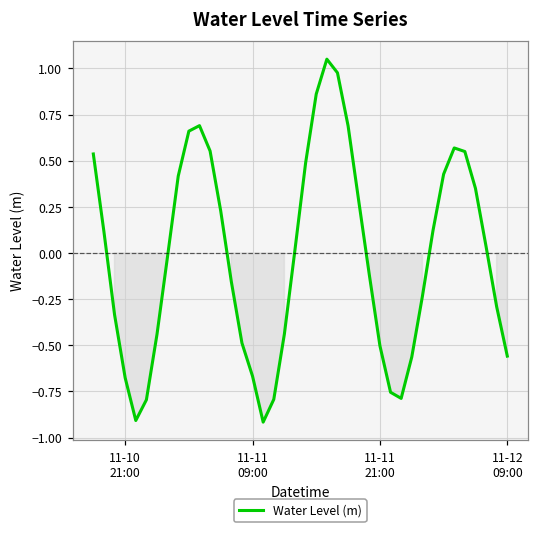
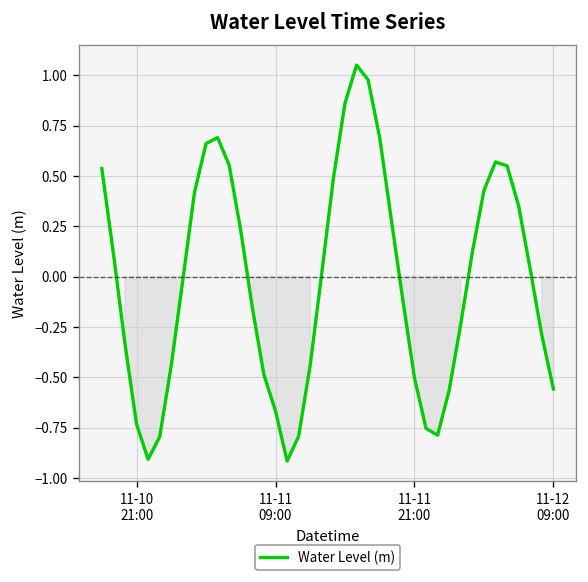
11-10 21:00: -0.68 -> -0.73
